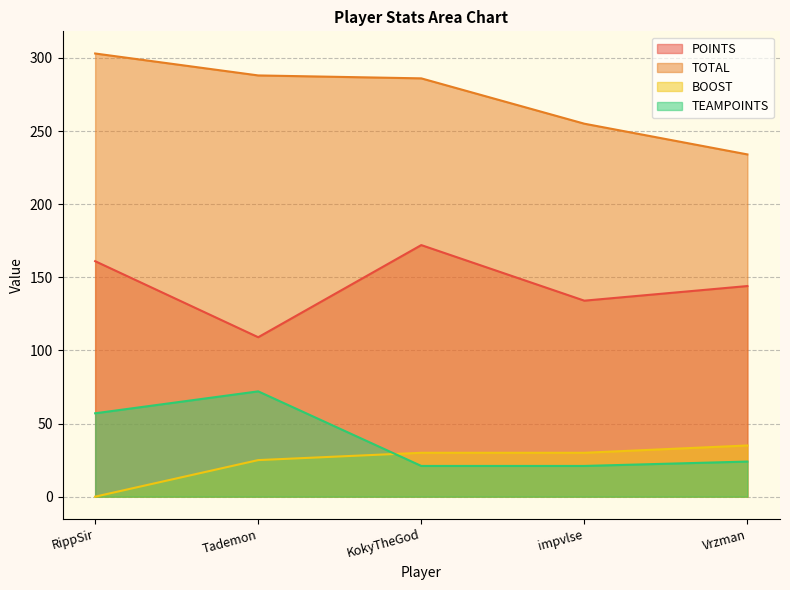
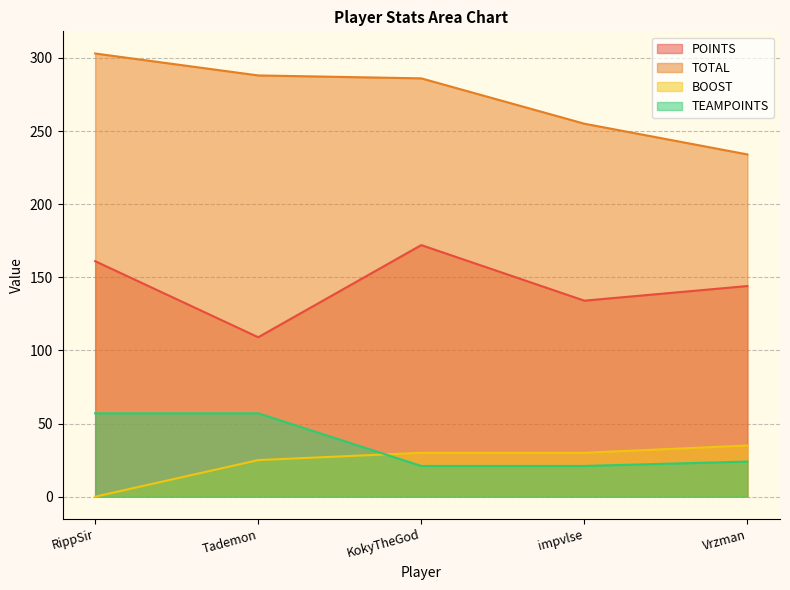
TEAMPOINTS, Tademon: 72 -> 57
